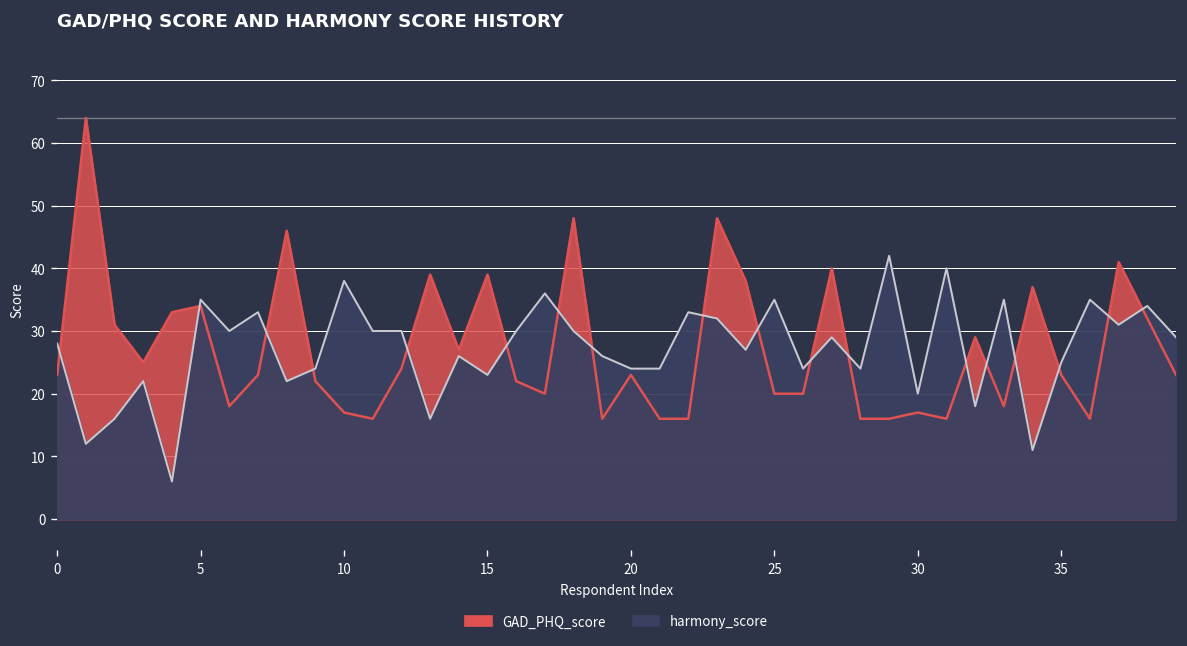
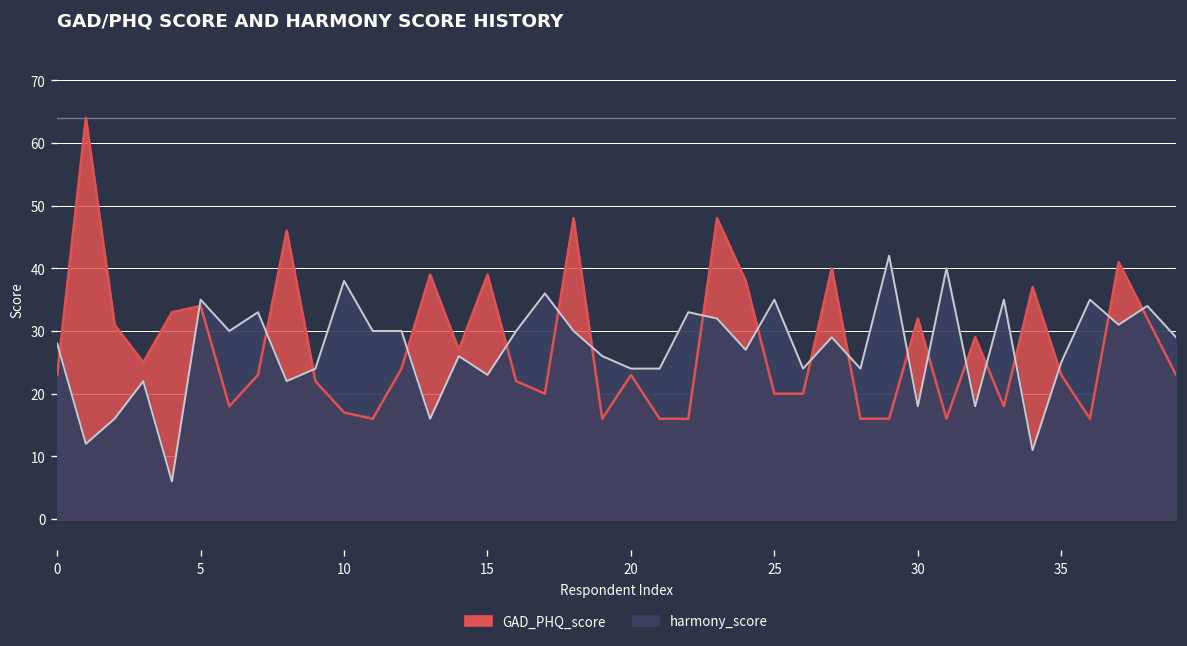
GAD_PHQ_score, 30: 17 -> 32
harmony_score, 30: 20 -> 18
